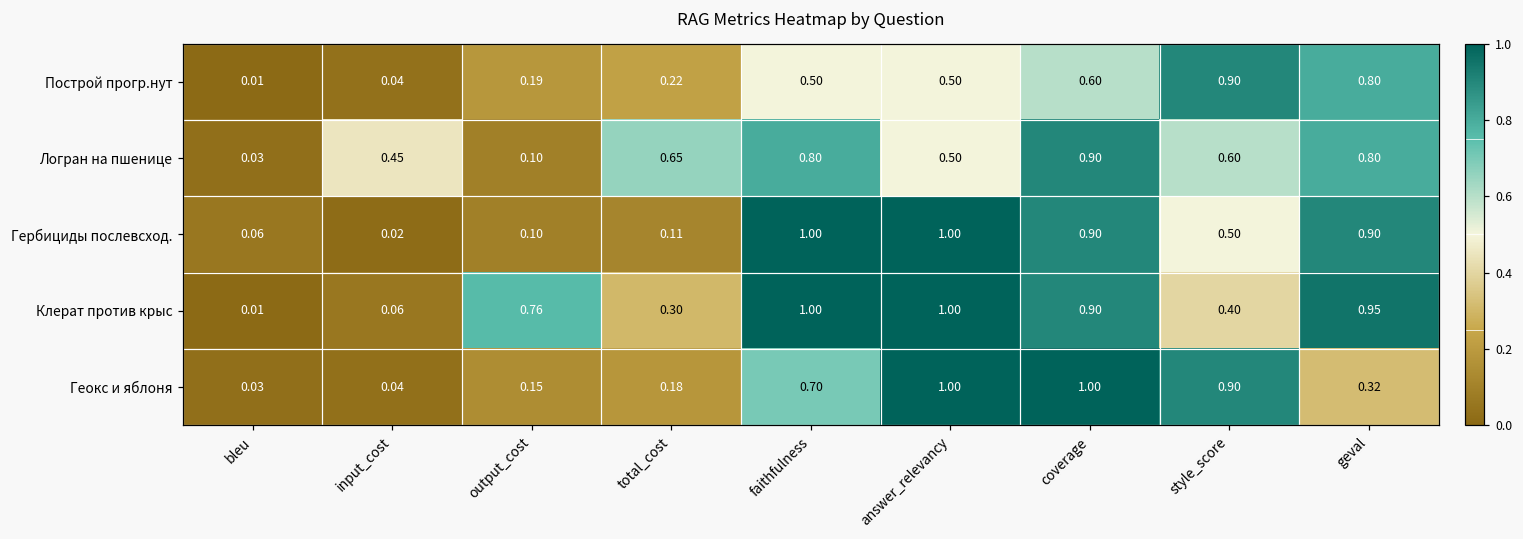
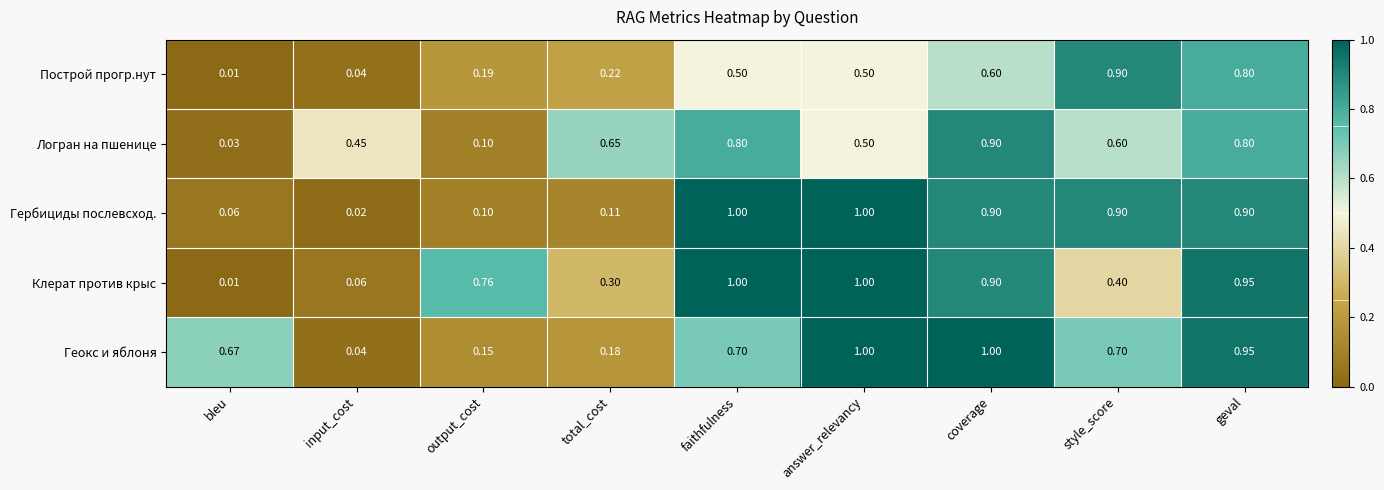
Гербициды послевсход., style_score: 0.50 -> 0.90
Геокс и яблоня, bleu: 0.03 -> 0.67
Геокс и яблоня, style_score: 0.90 -> 0.70
Геокс и яблоня, geval: 0.32 -> 0.95
